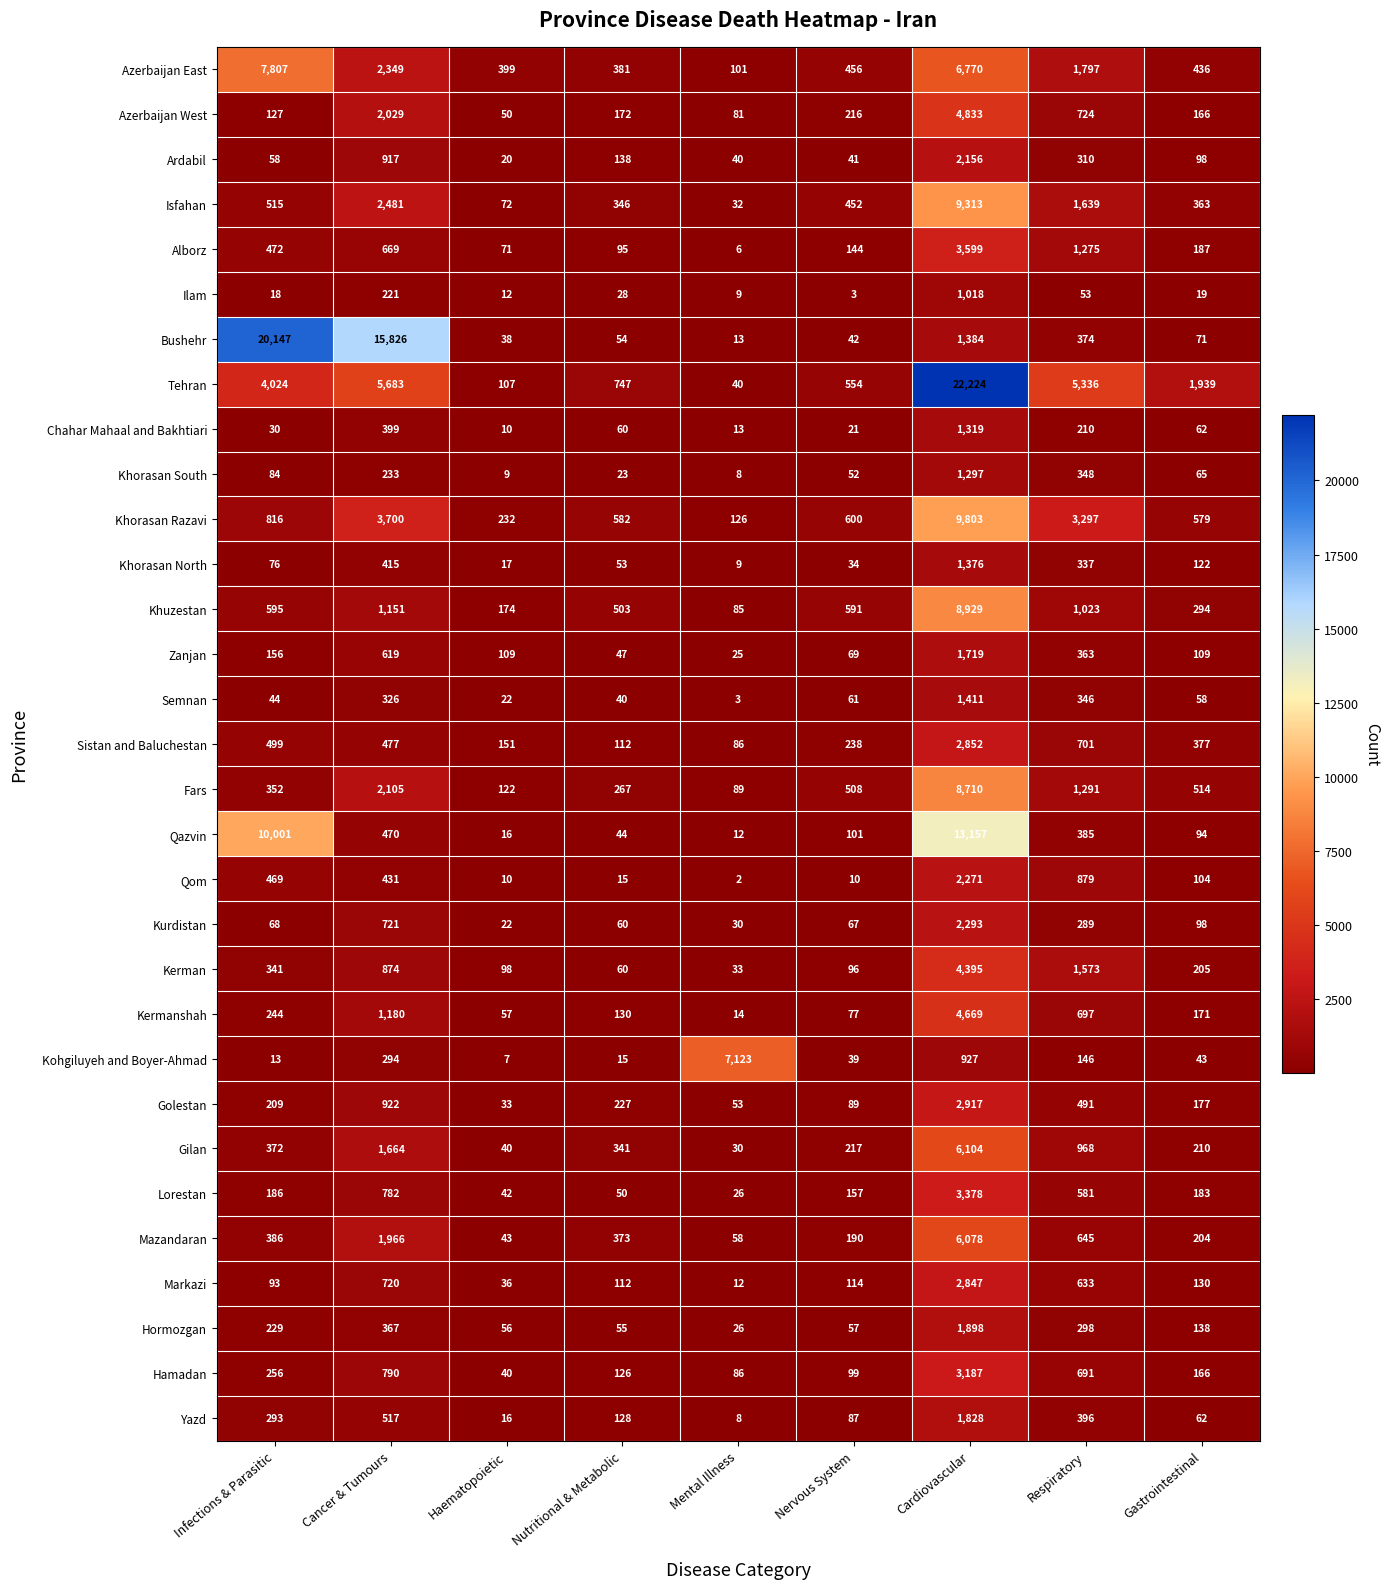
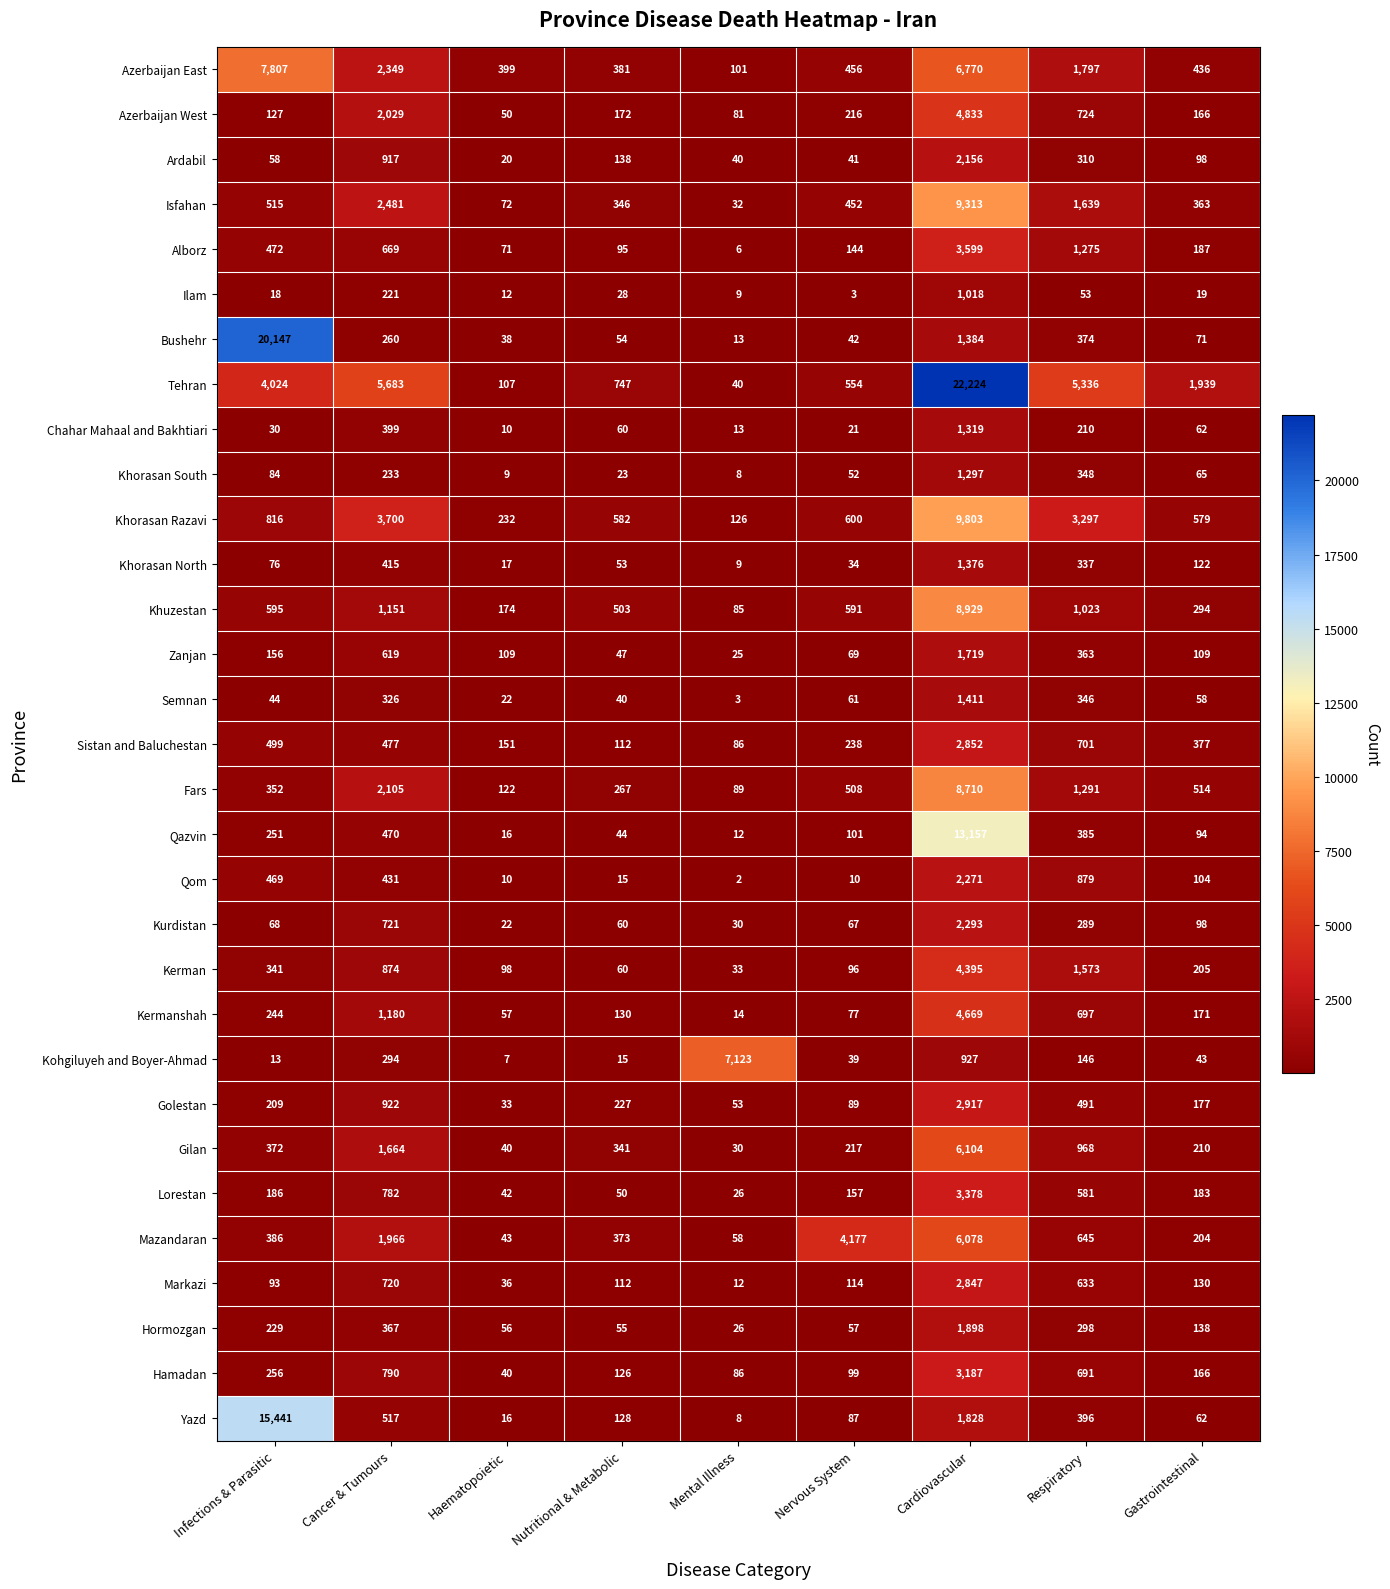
Bushehr, Cancer & Tumours: 15,826 -> 260
Qazvin, Infections & Parasitic: 10,001 -> 251
Mazandaran, Nervous System: 190 -> 4,177
Yazd, Infections & Parasitic: 293 -> 15,441
